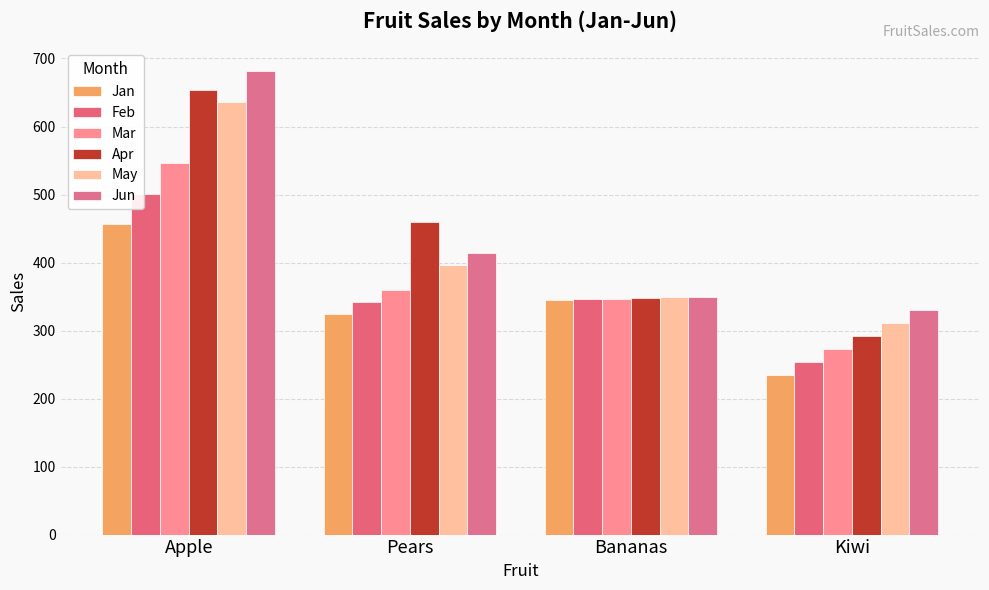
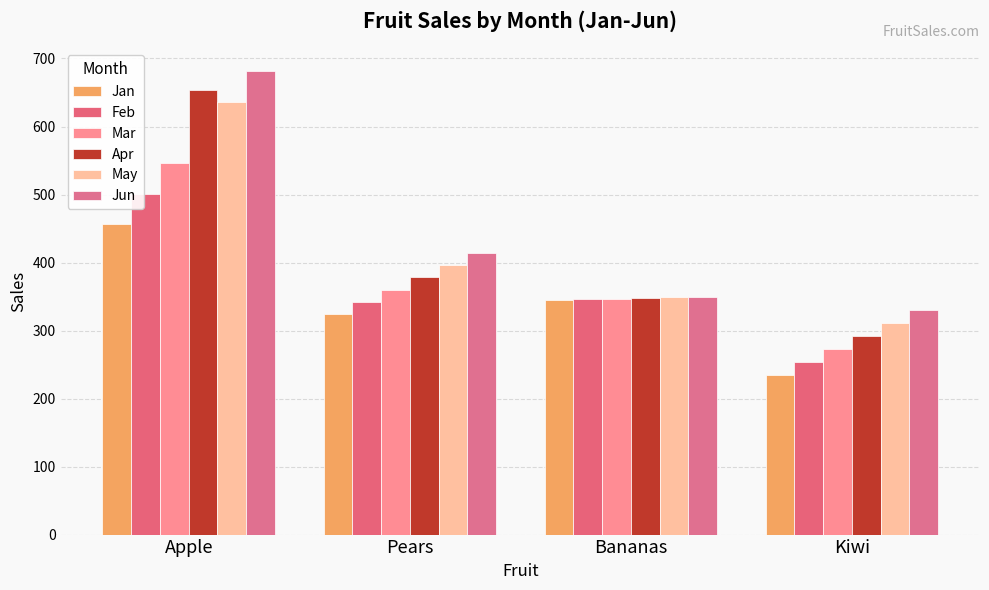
Apr, Pears: 460 -> 380
